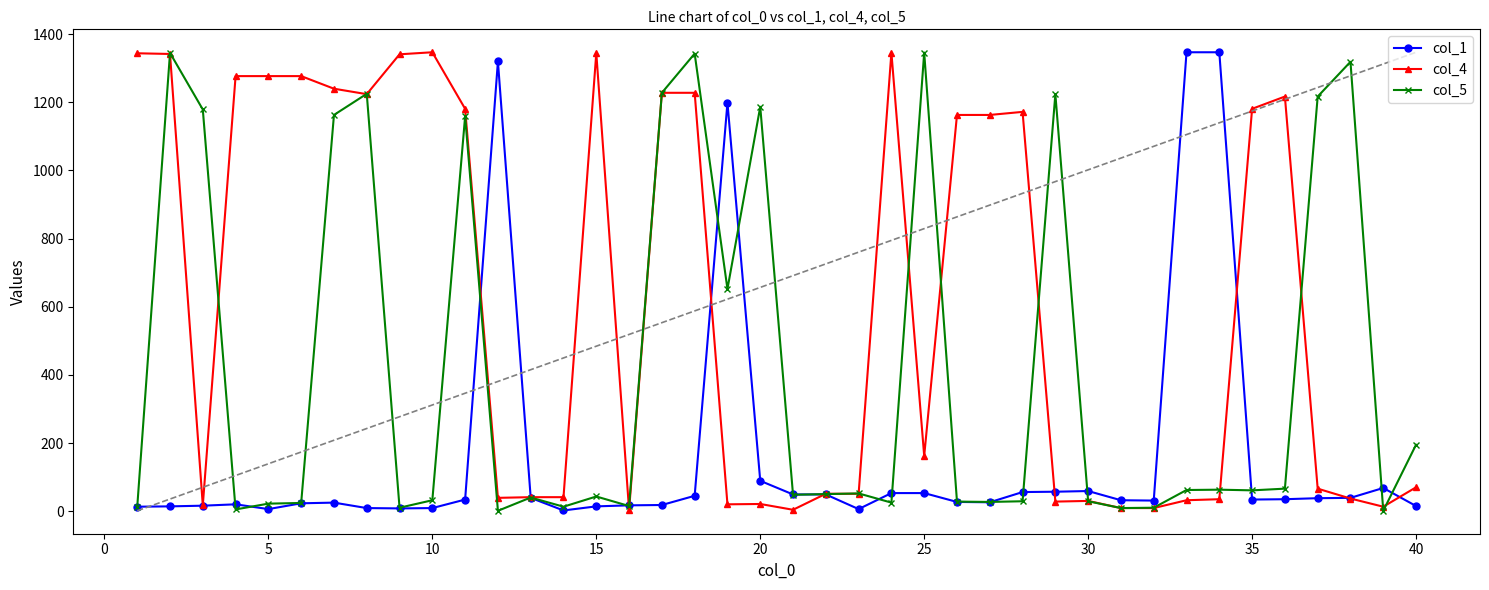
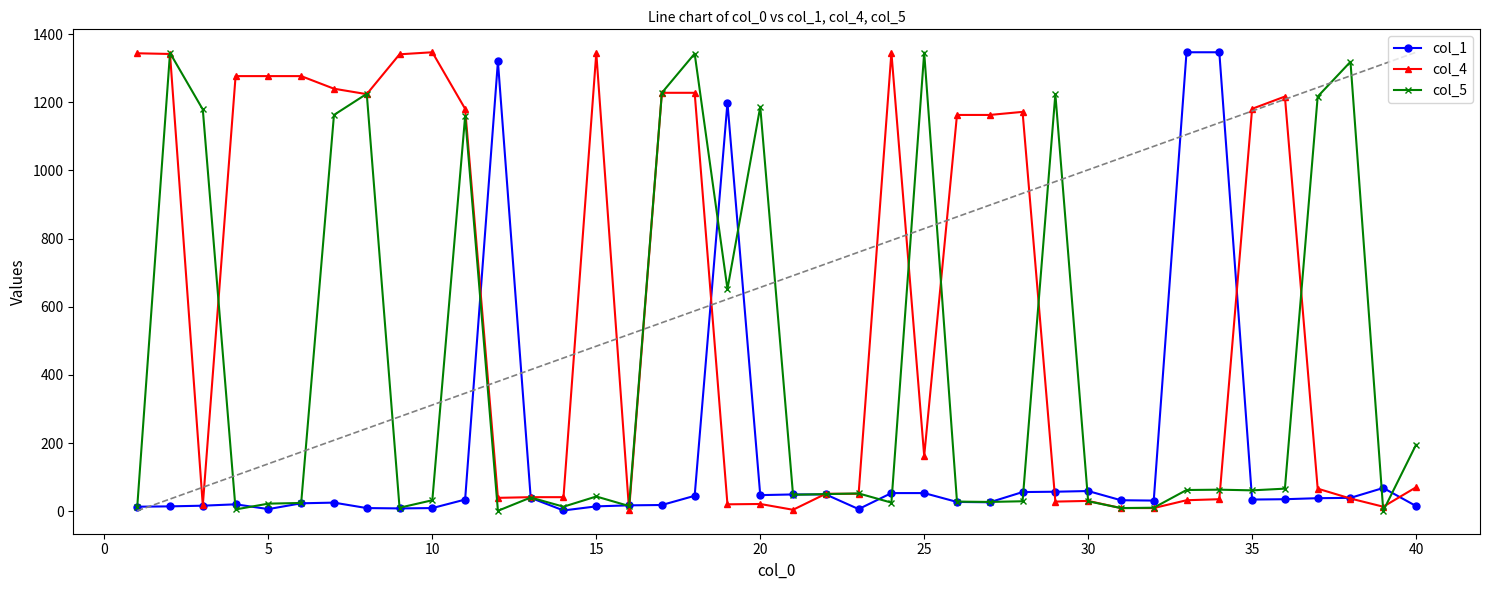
col_1, 20: 90 -> 50
